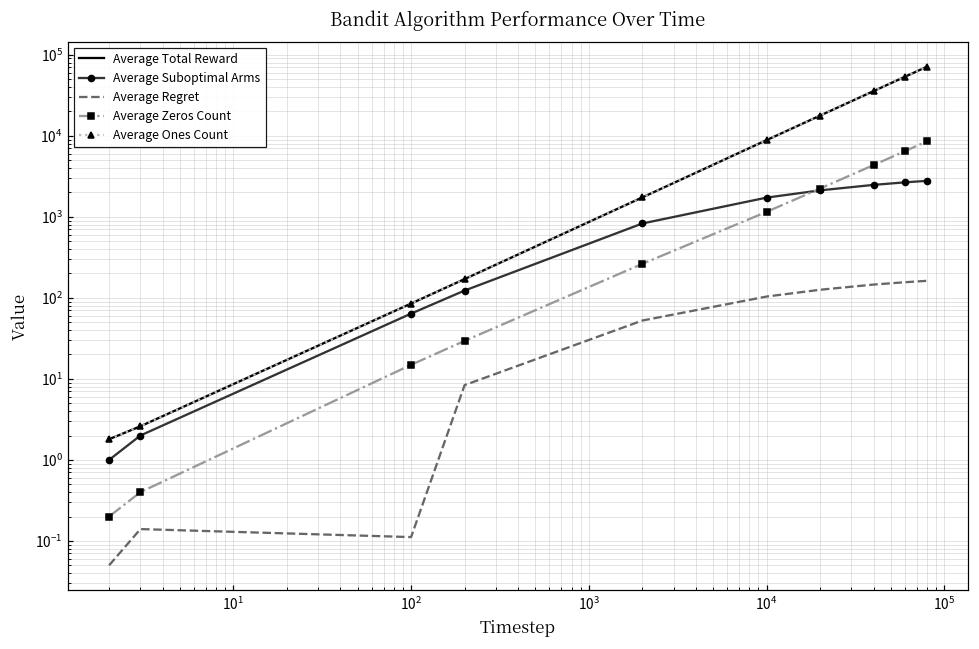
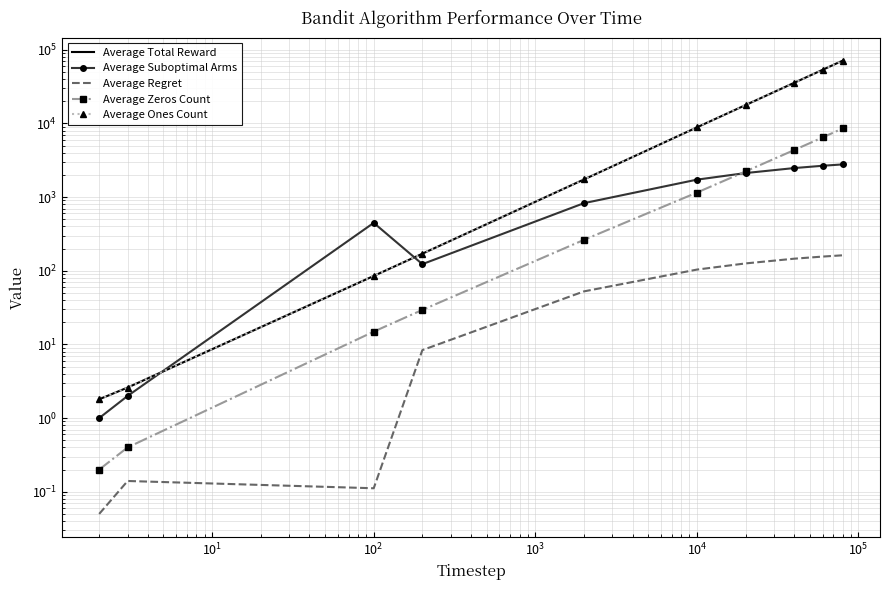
Average Suboptimal Arms, 10^2: 60 -> 400
